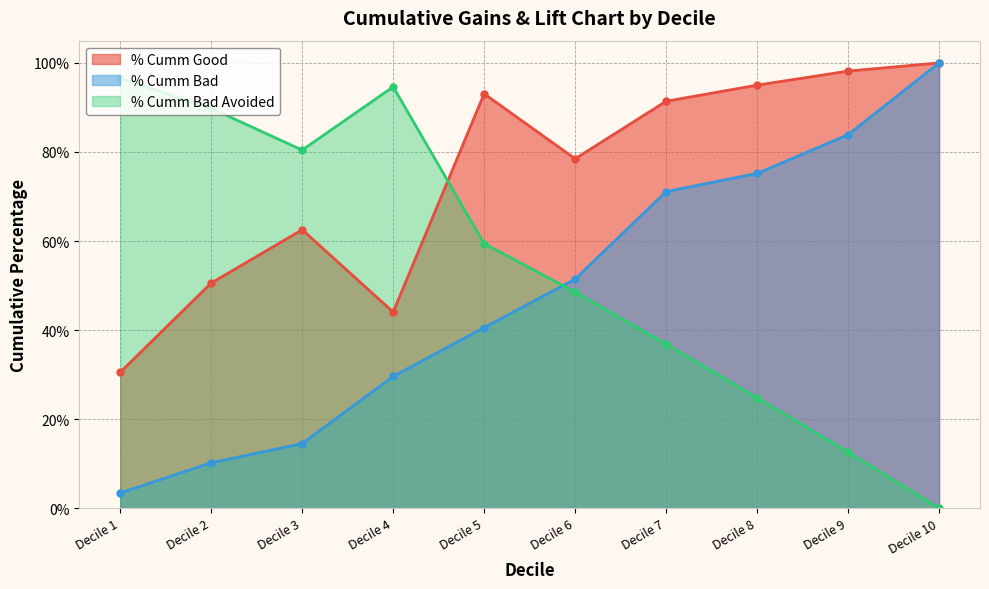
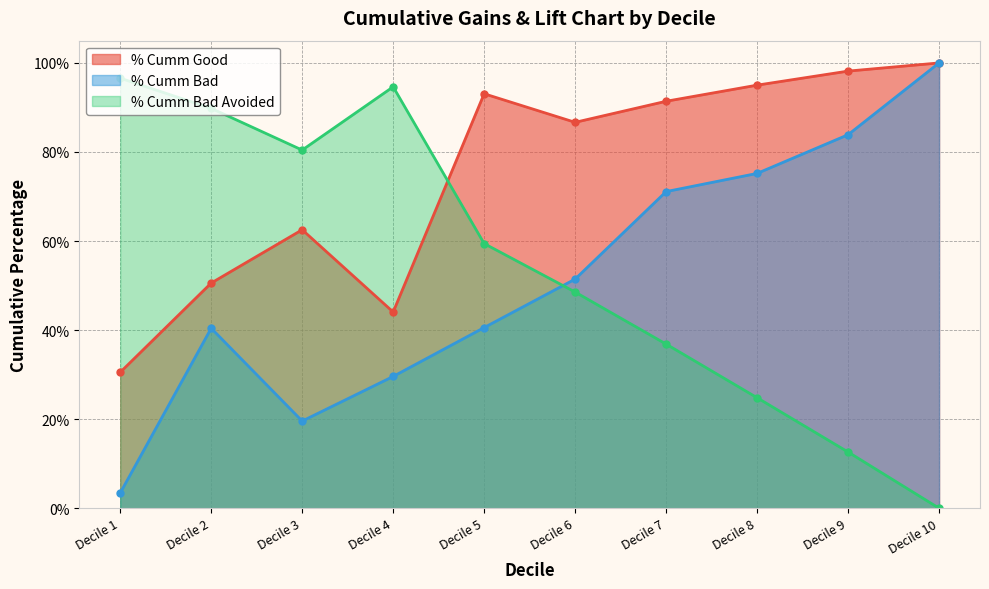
% Cumm Bad, Decile 2: 10% -> 40%
% Cumm Bad, Decile 3: 15% -> 20%
% Cumm Good, Decile 6: 78% -> 87%
